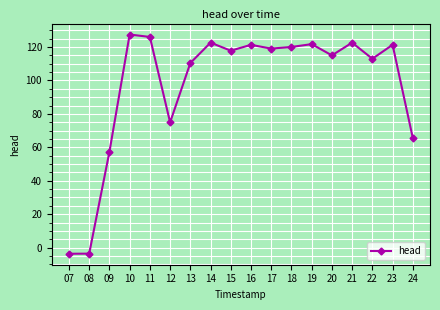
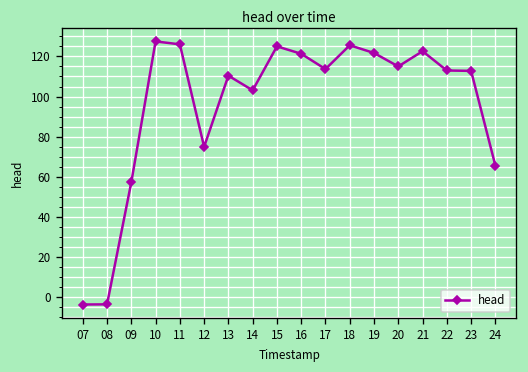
14: 123 -> 103
15: 118 -> 125
17: 119 -> 114
18: 120 -> 126
23: 121 -> 113
